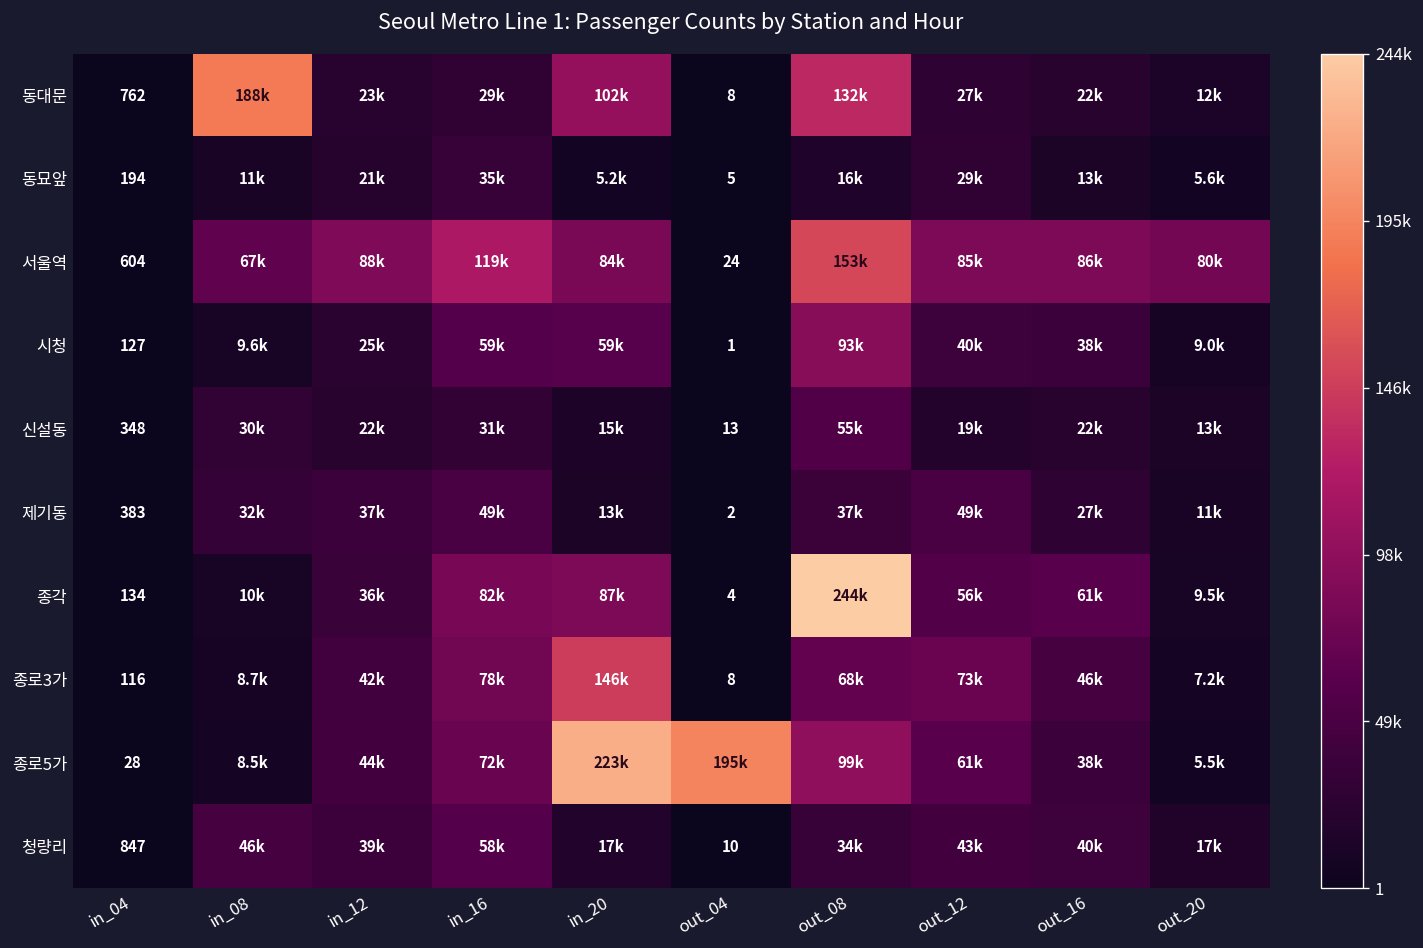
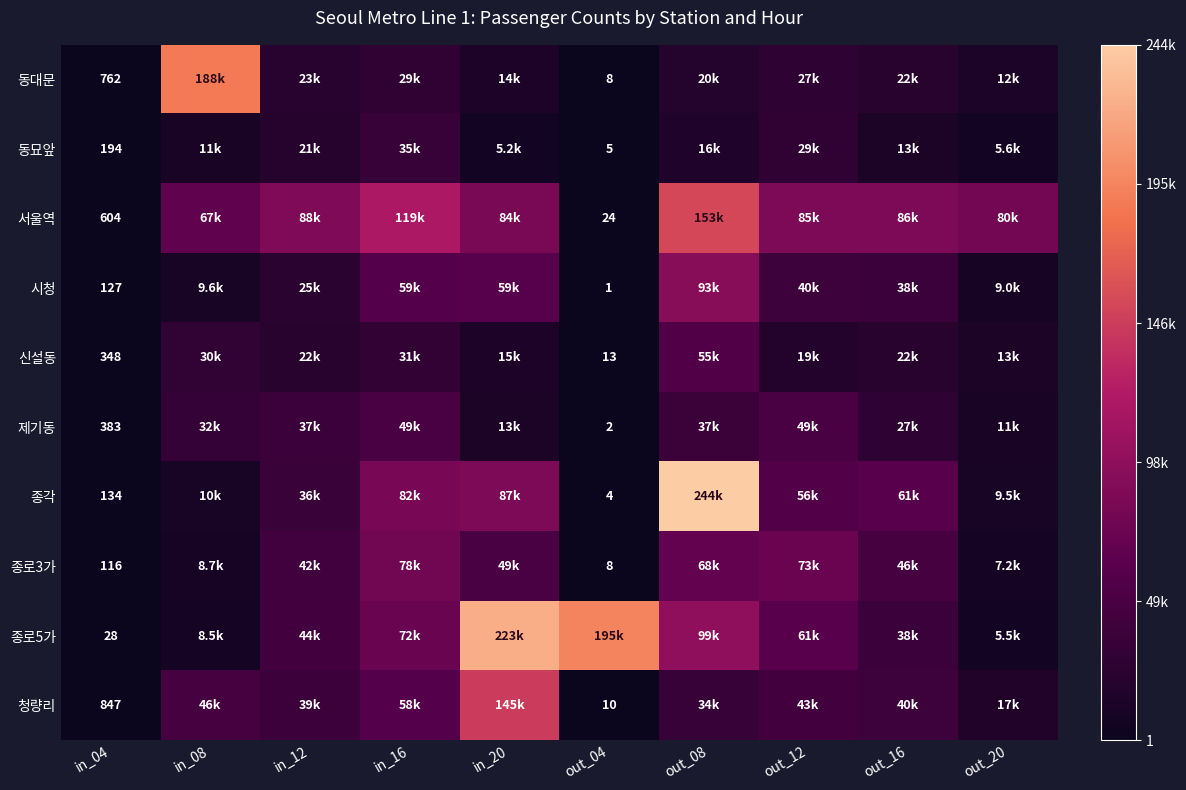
동대문, in_20: 102k -> 14k
동대문, out_08: 132k -> 20k
종로3가, in_20: 146k -> 49k
청량리, in_20: 17k -> 145k
